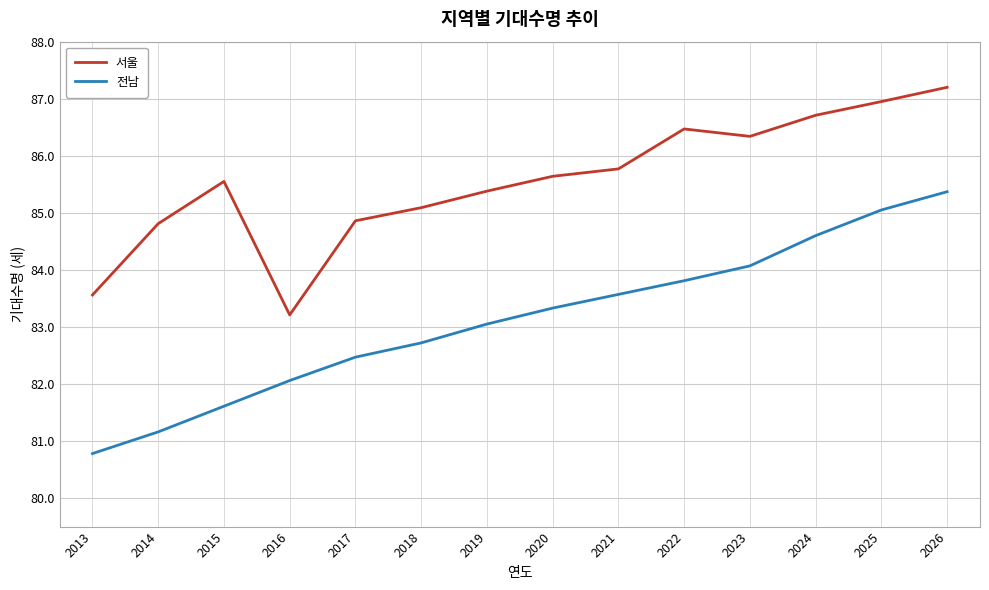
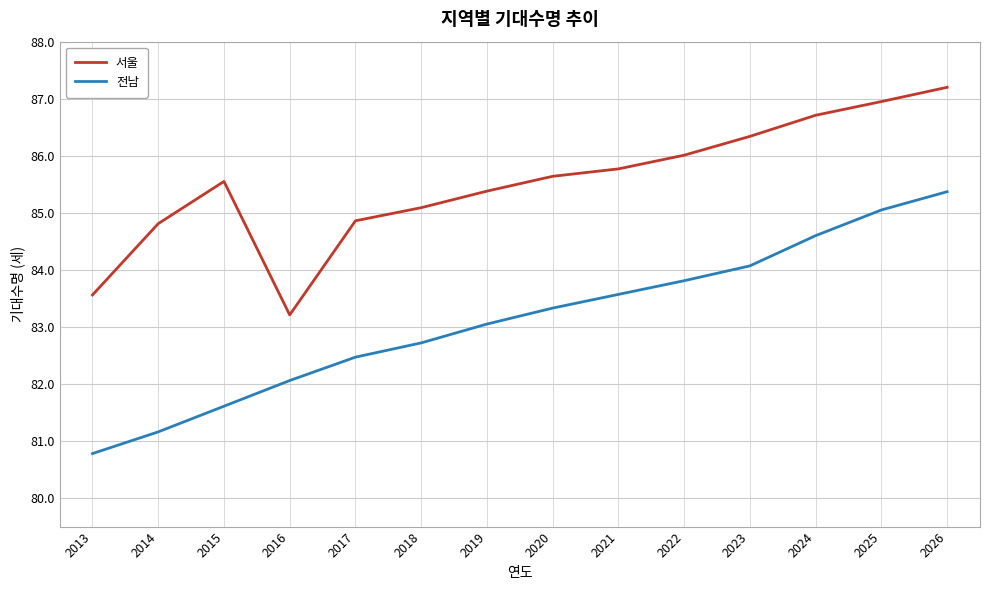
서울, 2022: 86.5 -> 86.0
